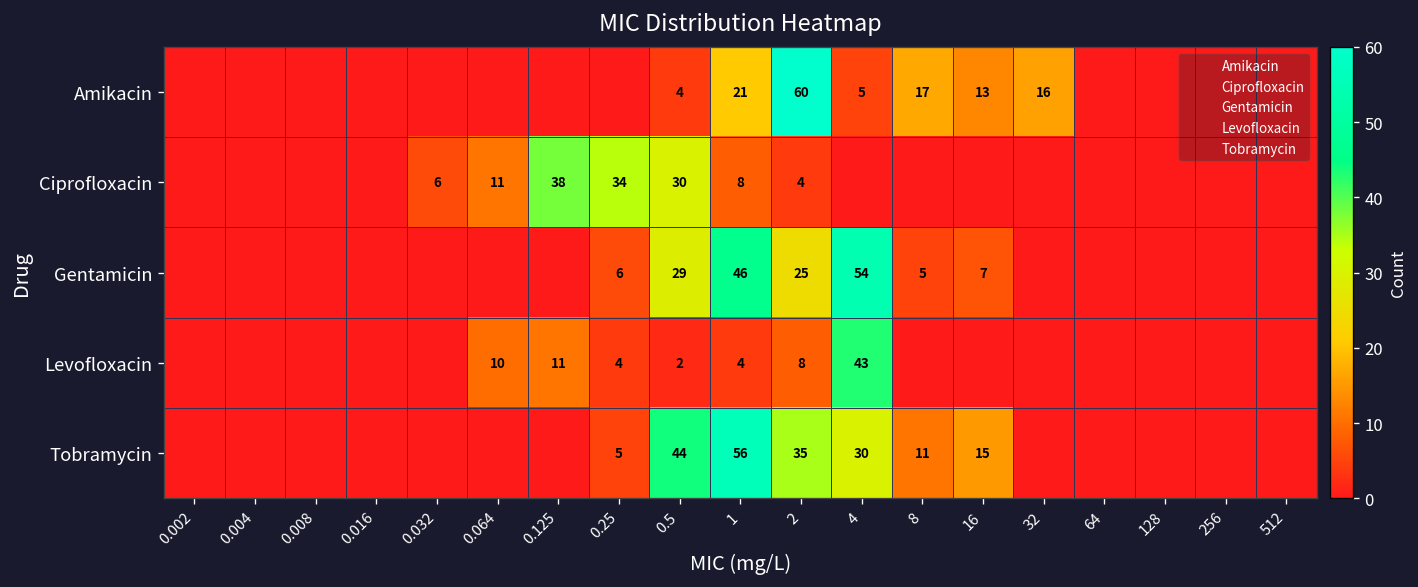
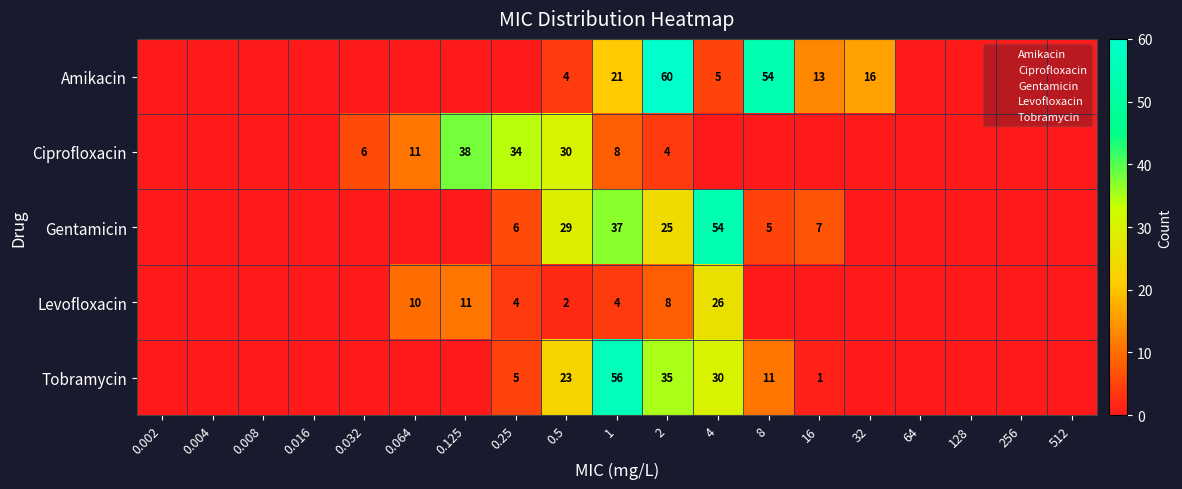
Amikacin, 8: 17 -> 54
Gentamicin, 1: 46 -> 37
Levofloxacin, 4: 43 -> 26
Tobramycin, 0.5: 44 -> 23
Tobramycin, 16: 15 -> 1
